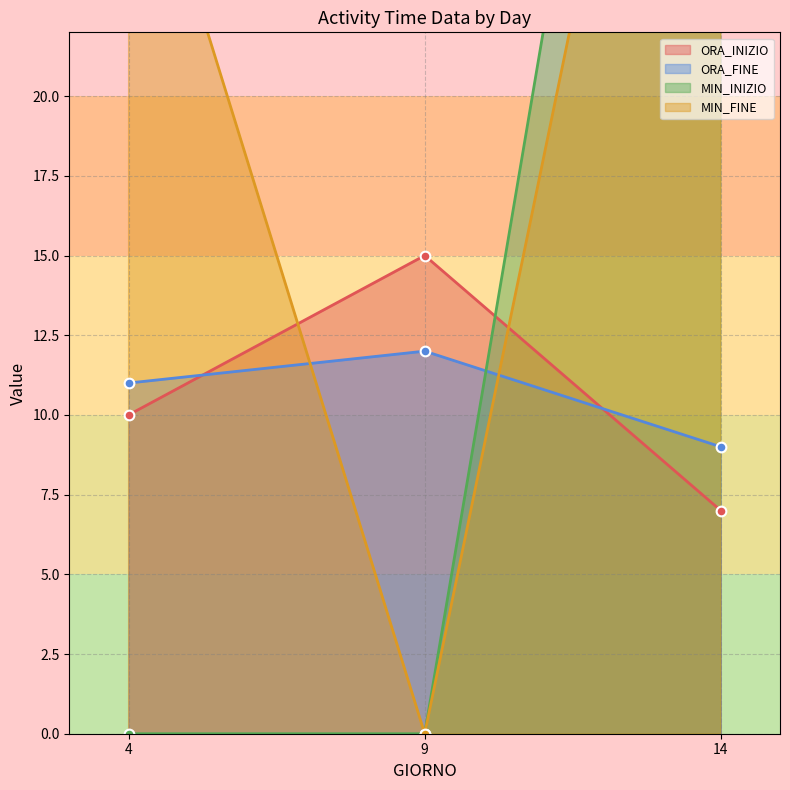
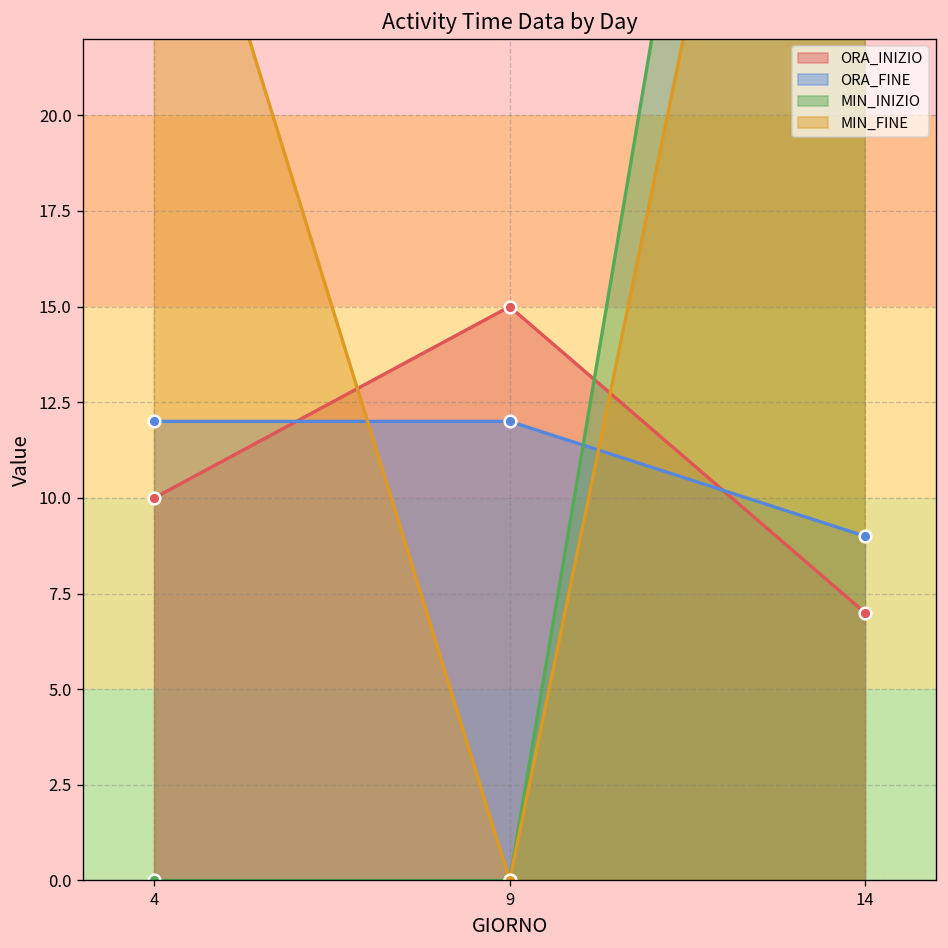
ORA_FINE, 4: 11 -> 12
